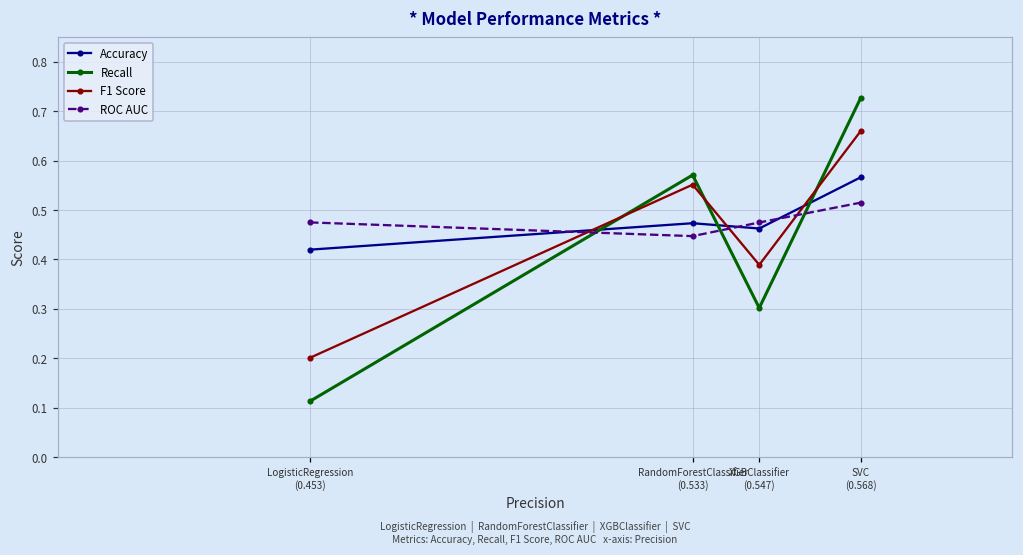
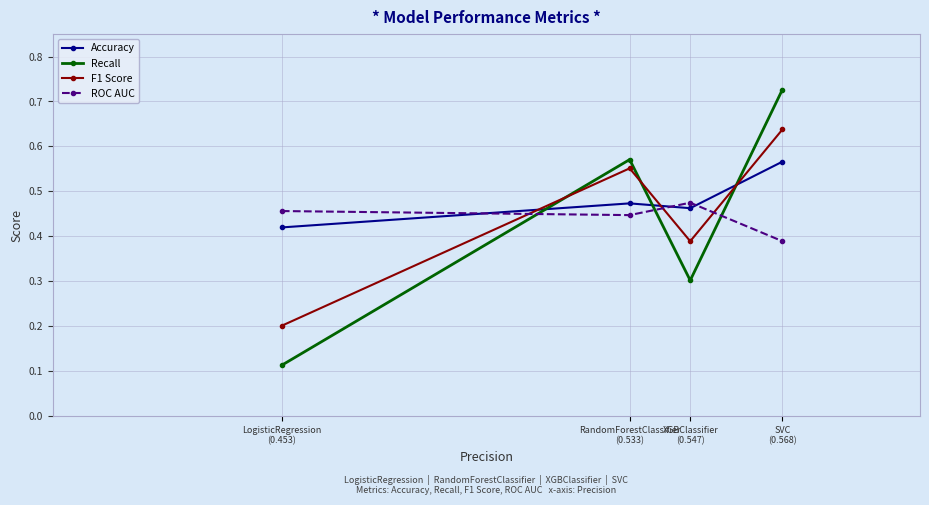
ROC AUC, LogisticRegression (0.453): 0.47 -> 0.46
F1 Score, SVC (0.568): 0.66 -> 0.64
ROC AUC, SVC (0.568): 0.51 -> 0.39
